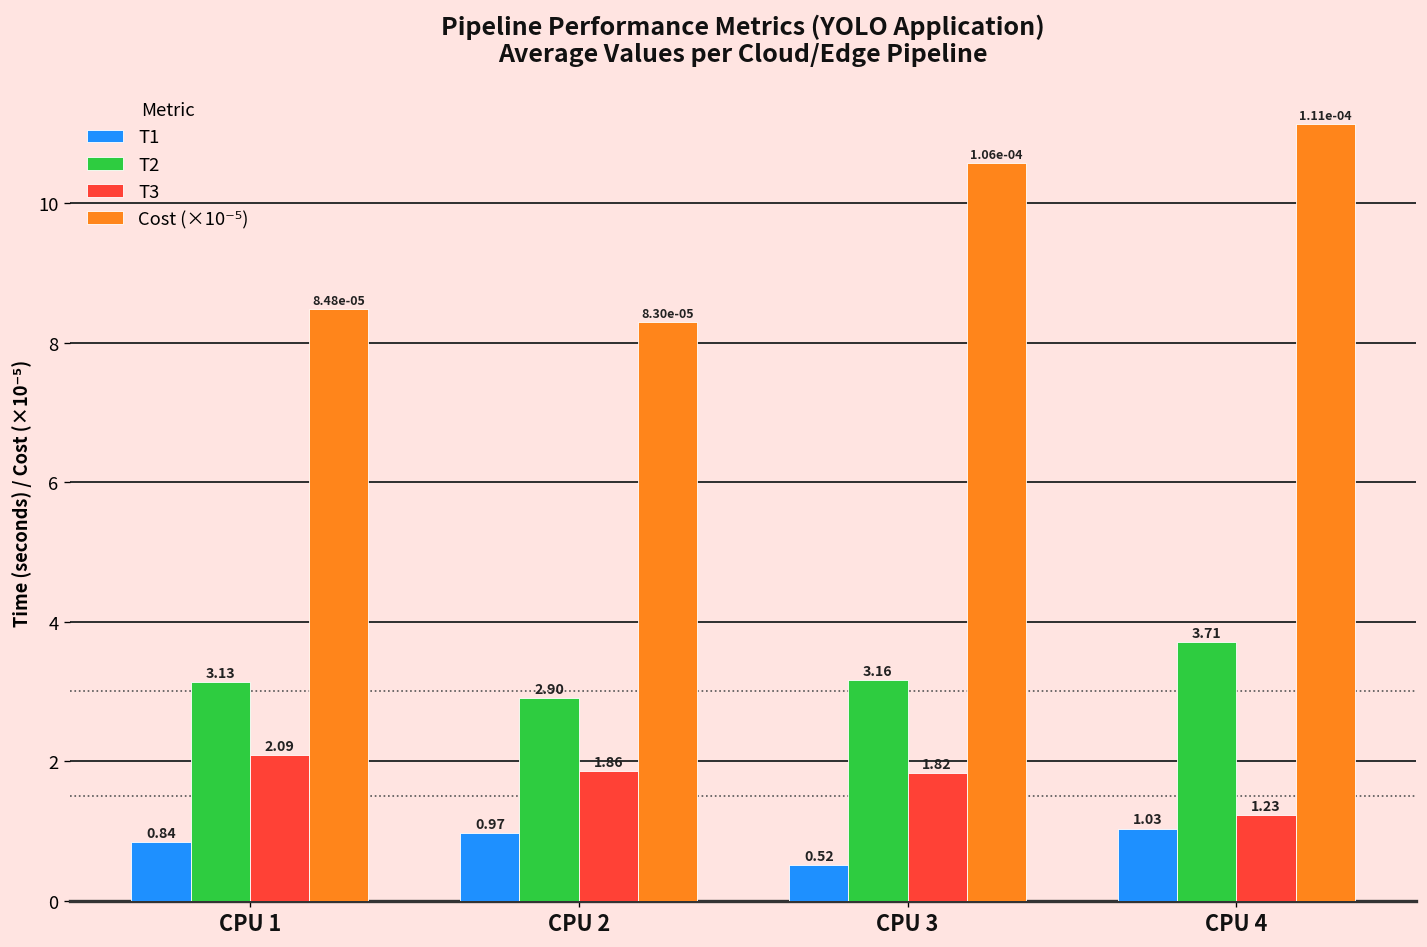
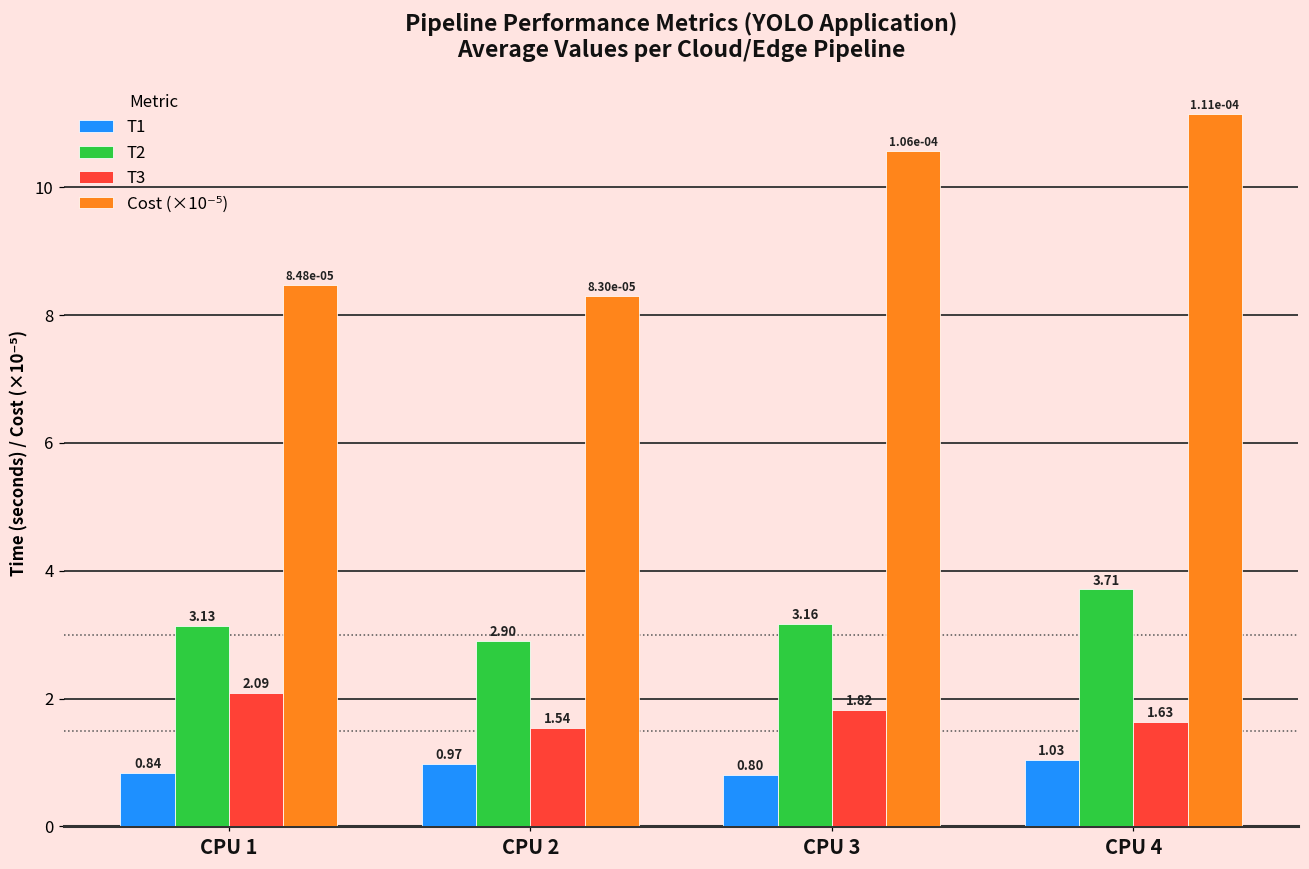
T3, CPU 2: 1.86 -> 1.54
T1, CPU 3: 0.52 -> 0.80
T3, CPU 4: 1.23 -> 1.63
